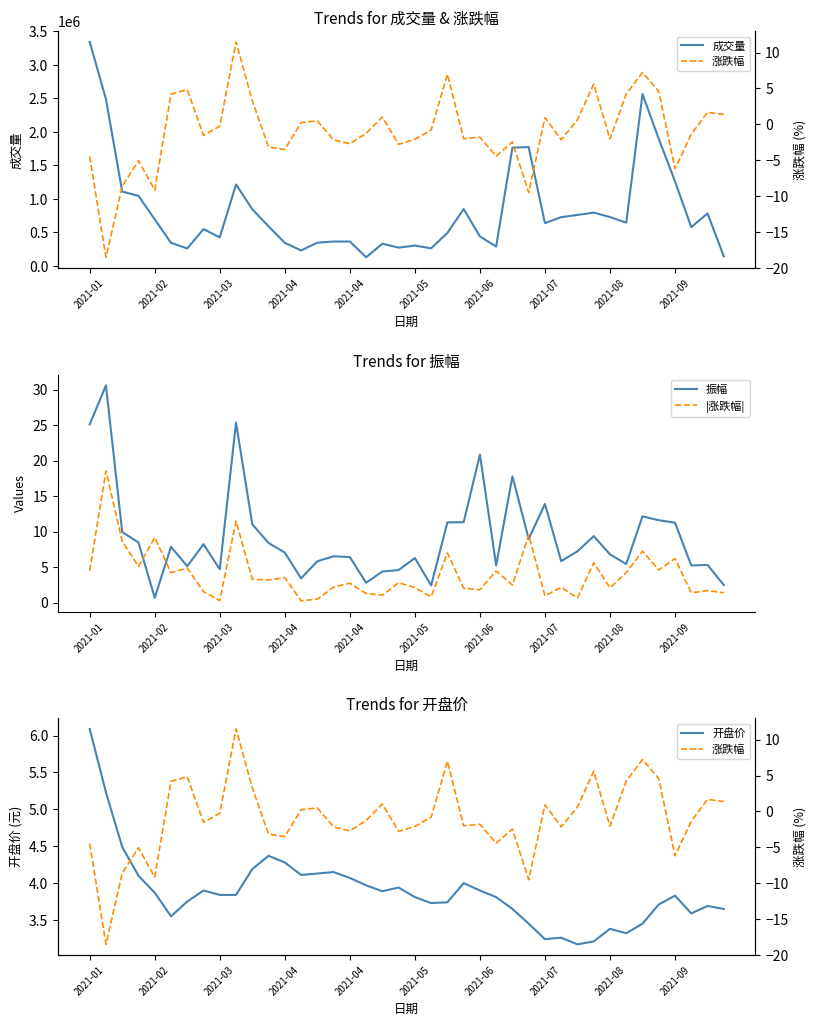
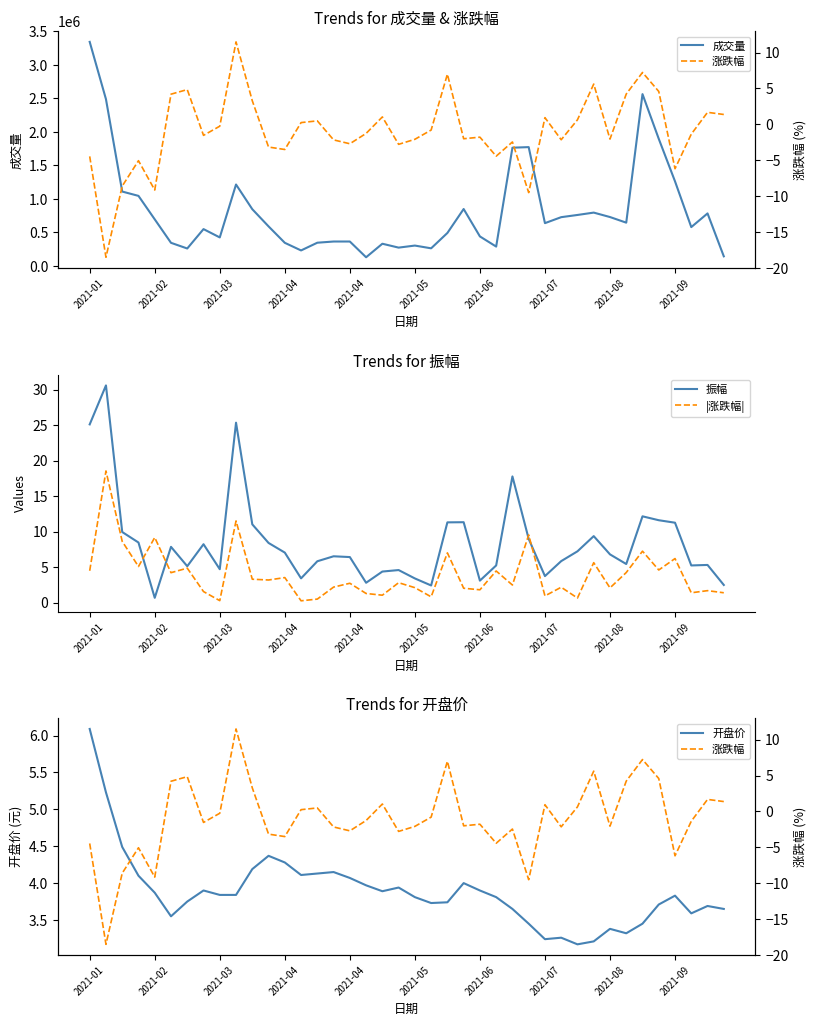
Trends for 振幅, 振幅, 2021-05: 6 -> 3
Trends for 振幅, 振幅, 2021-06: 21 -> 3
Trends for 振幅, 振幅, 2021-07: 14 -> 4
